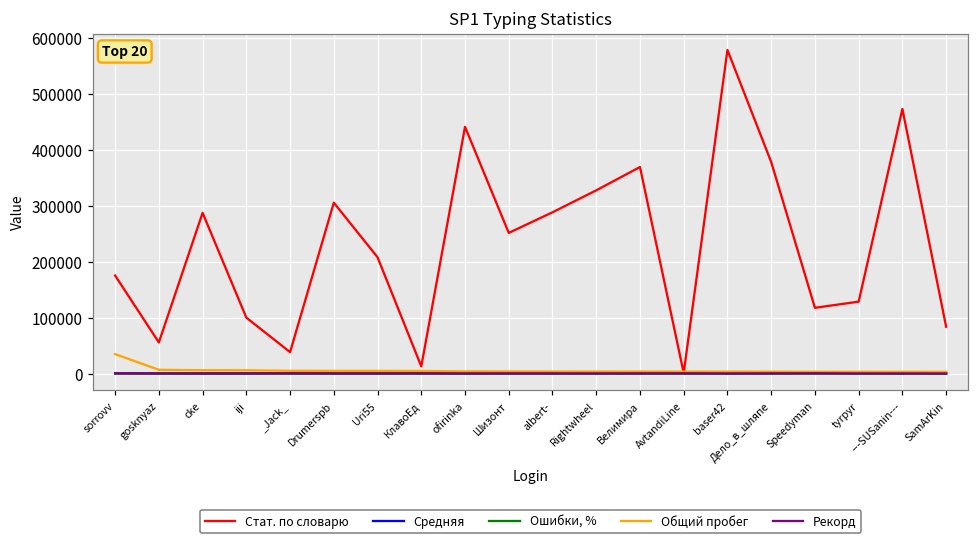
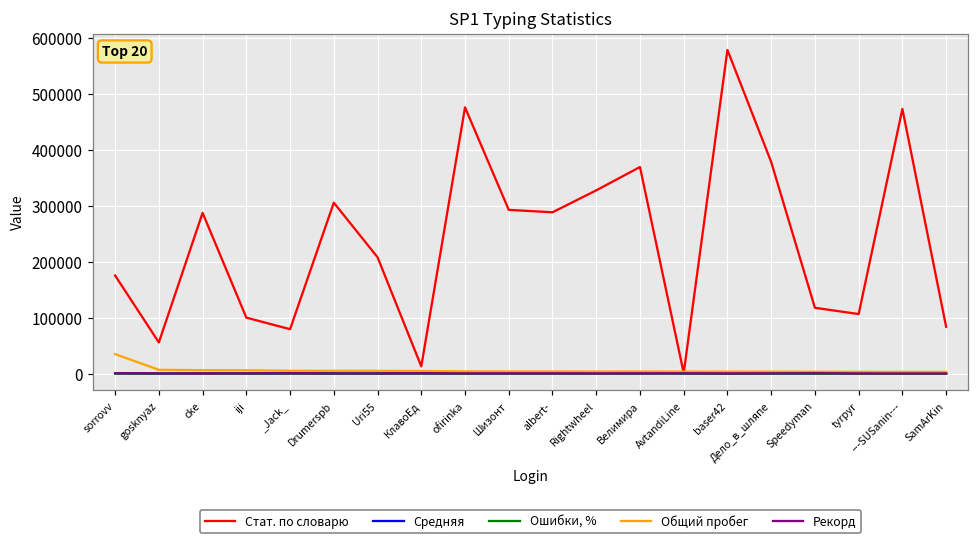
Стат. по словарю, _Jack_: 40000 -> 80000
Стат. по словарю, ofirinka: 440000 -> 480000
Стат. по словарю, Шизонт: 250000 -> 290000
Стат. по словарю, tyrpyr: 130000 -> 110000
